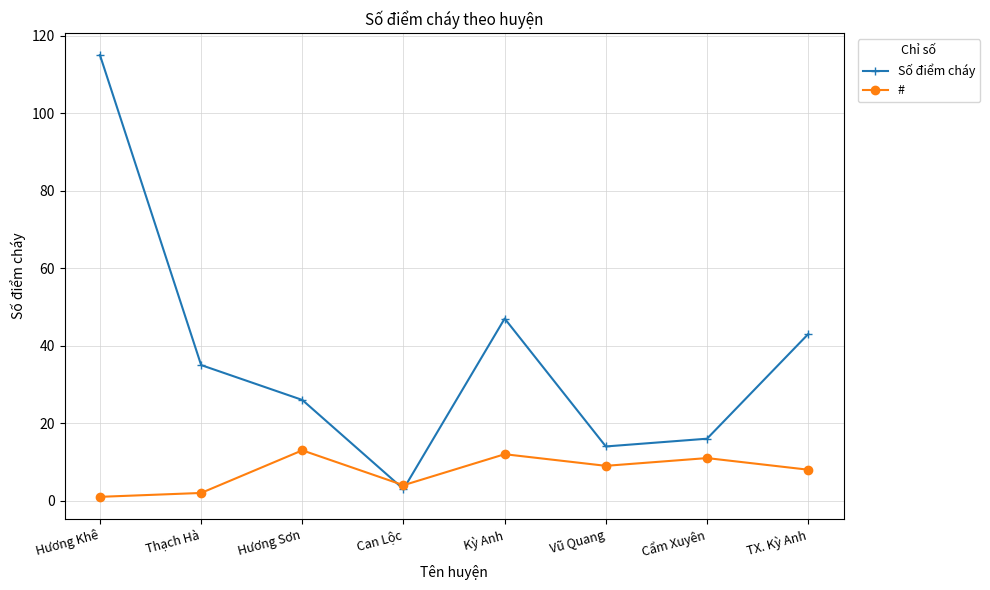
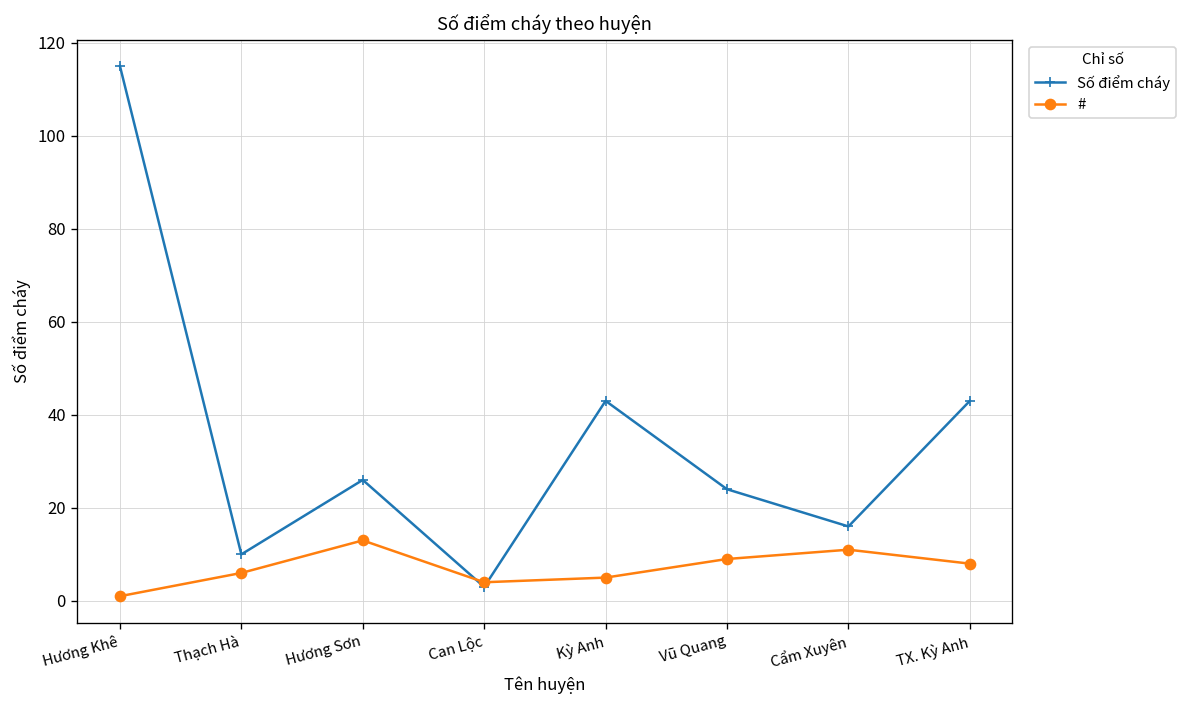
Số điểm cháy, Thạch Hà: 35 -> 10
#, Thạch Hà: 2 -> 6
Số điểm cháy, Kỳ Anh: 47 -> 43
#, Kỳ Anh: 12 -> 5
Số điểm cháy, Vũ Quang: 14 -> 24
